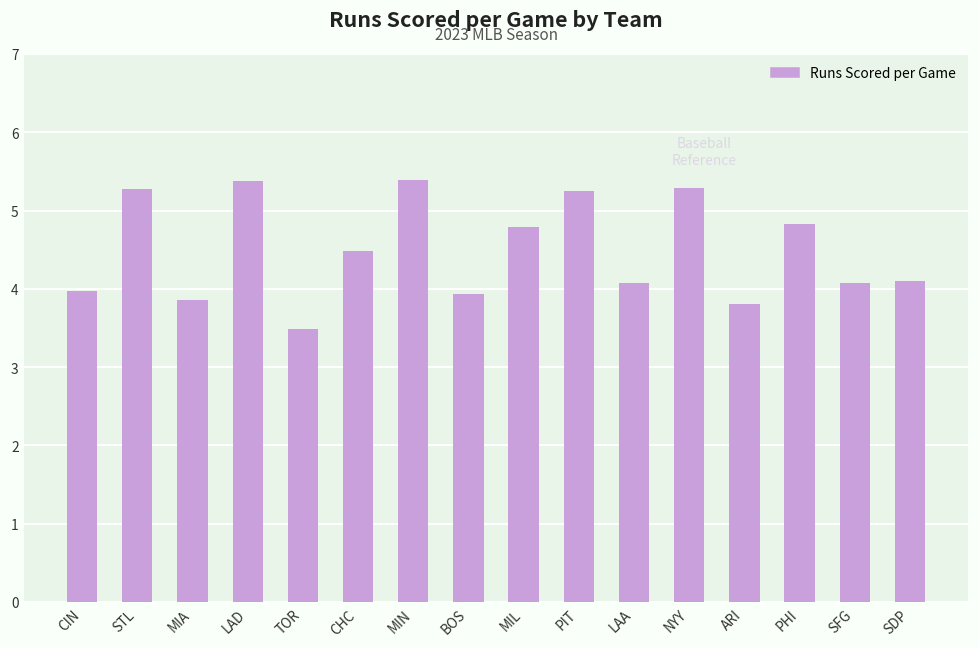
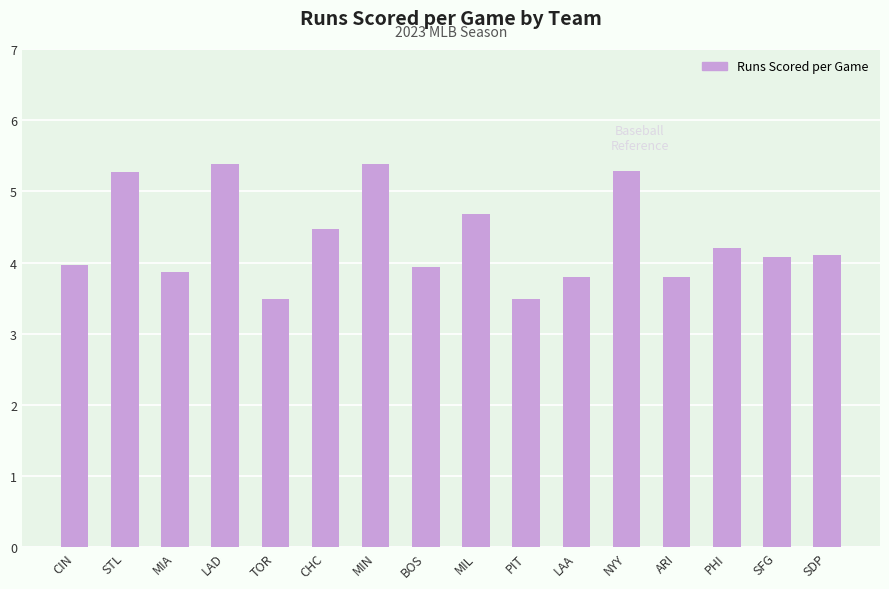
MIL: 4.8 -> 4.7
PIT: 5.2 -> 3.5
LAA: 4.1 -> 3.8
PHI: 4.8 -> 4.2
